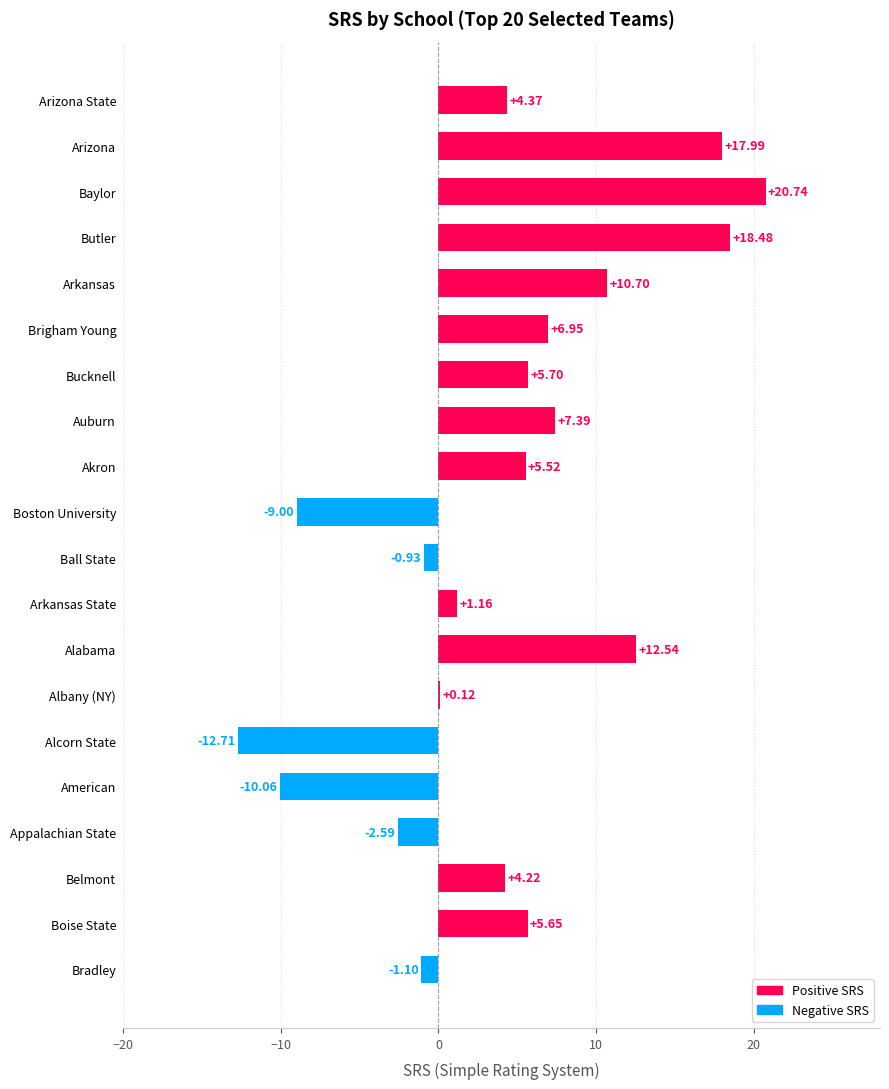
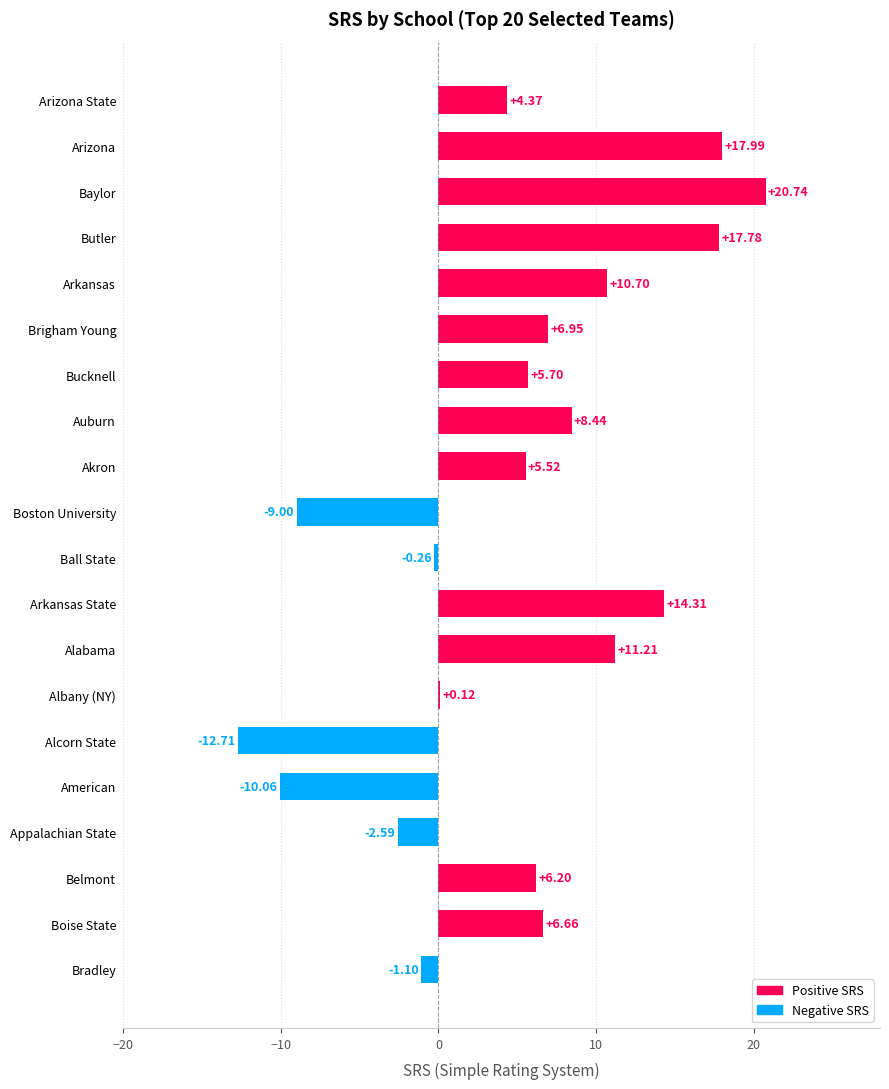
Butler: +18.48 -> +17.78
Auburn: +7.39 -> +8.44
Ball State: -0.93 -> -0.26
Arkansas State: +1.16 -> +14.31
Alabama: +12.54 -> +11.21
Belmont: +4.22 -> +6.20
Boise State: +5.65 -> +6.66
